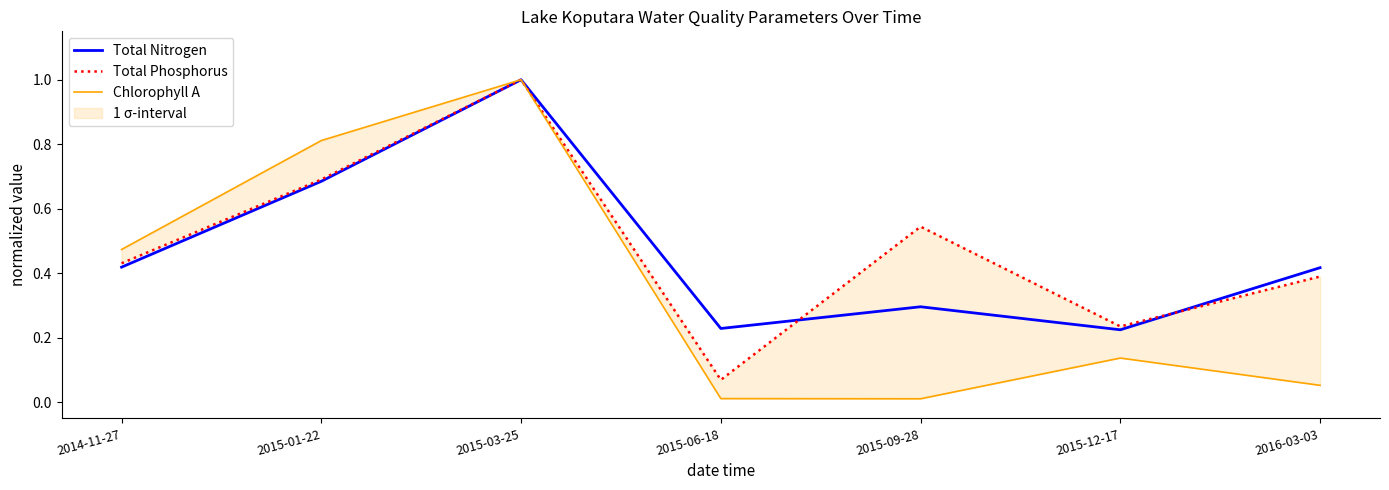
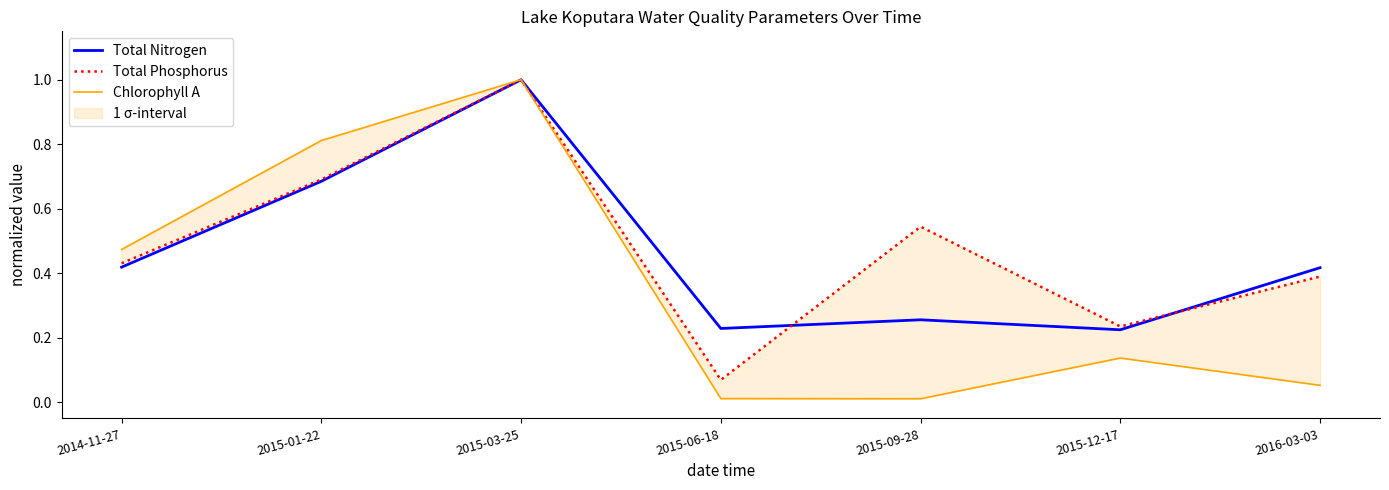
Total Nitrogen, 2015-09-28: 0.30 -> 0.26
